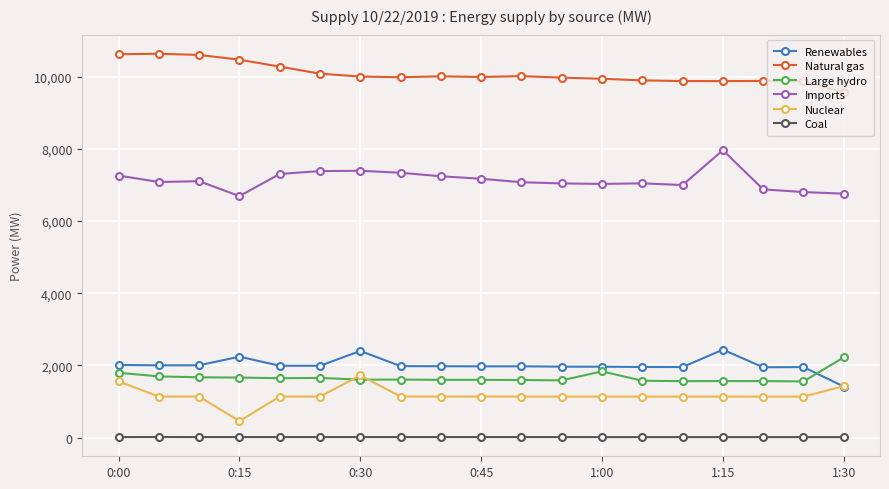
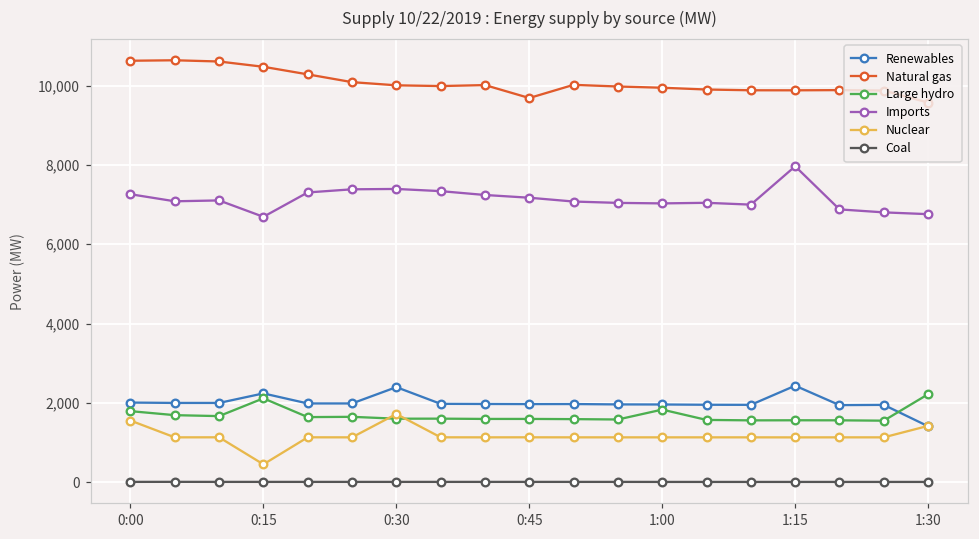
Large hydro, 0:15: 1,700 -> 2,100
Natural gas, 0:45: 10,000 -> 9,700
